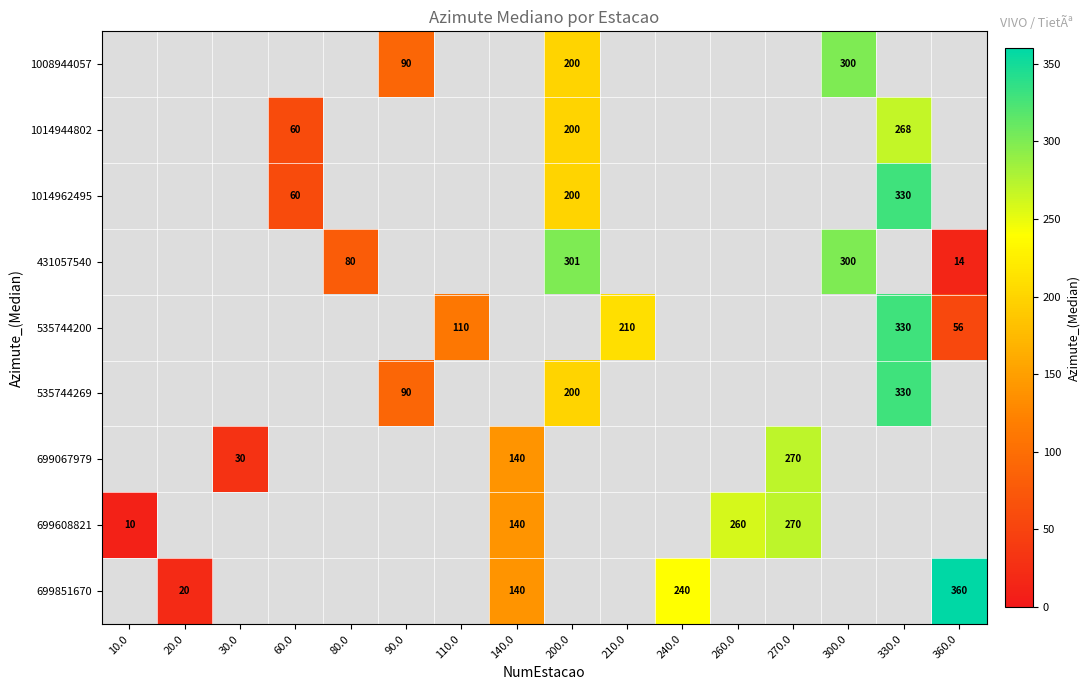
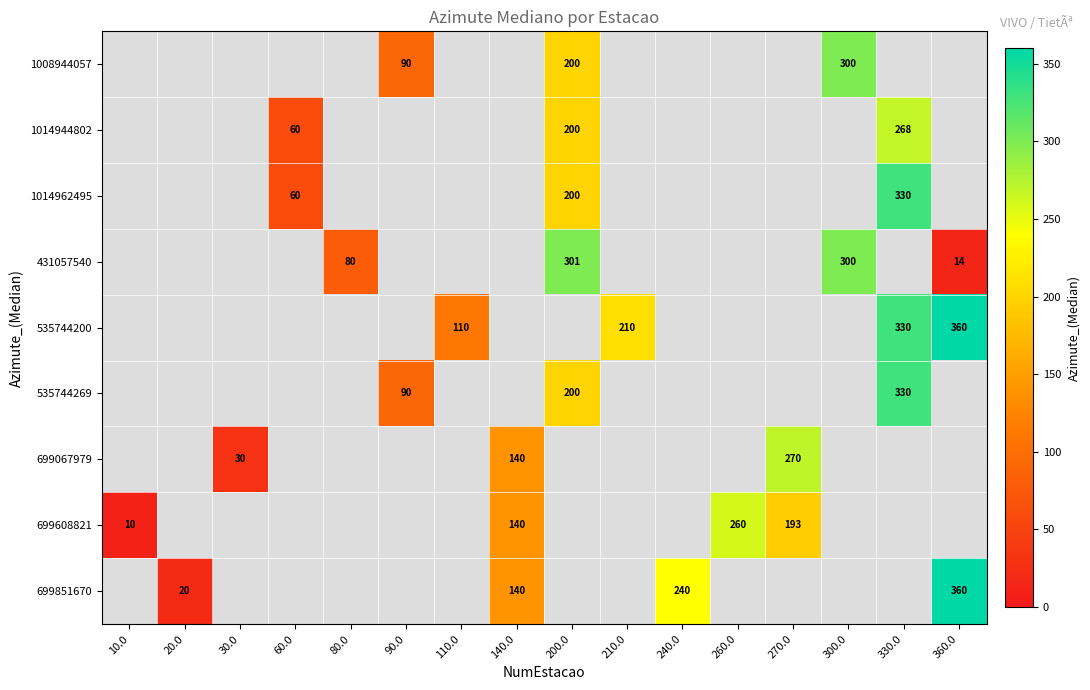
535744200, 360.0: 56 -> 360
699608821, 270.0: 270 -> 193
